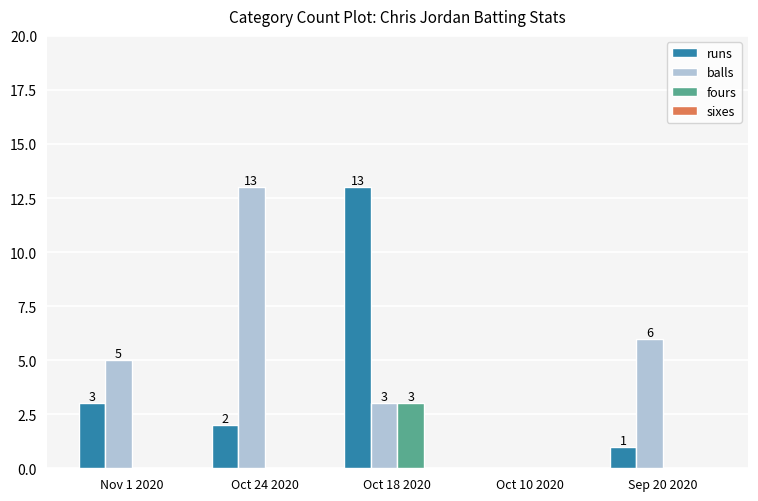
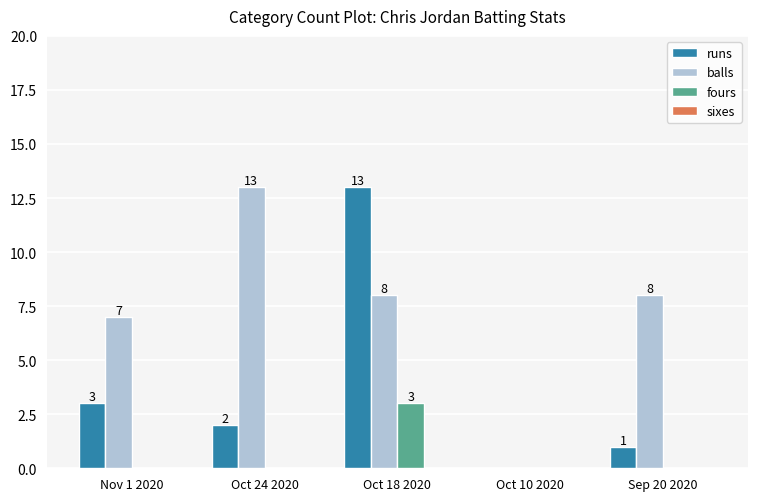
balls, Nov 1 2020: 5 -> 7
balls, Oct 18 2020: 3 -> 8
balls, Sep 20 2020: 6 -> 8
